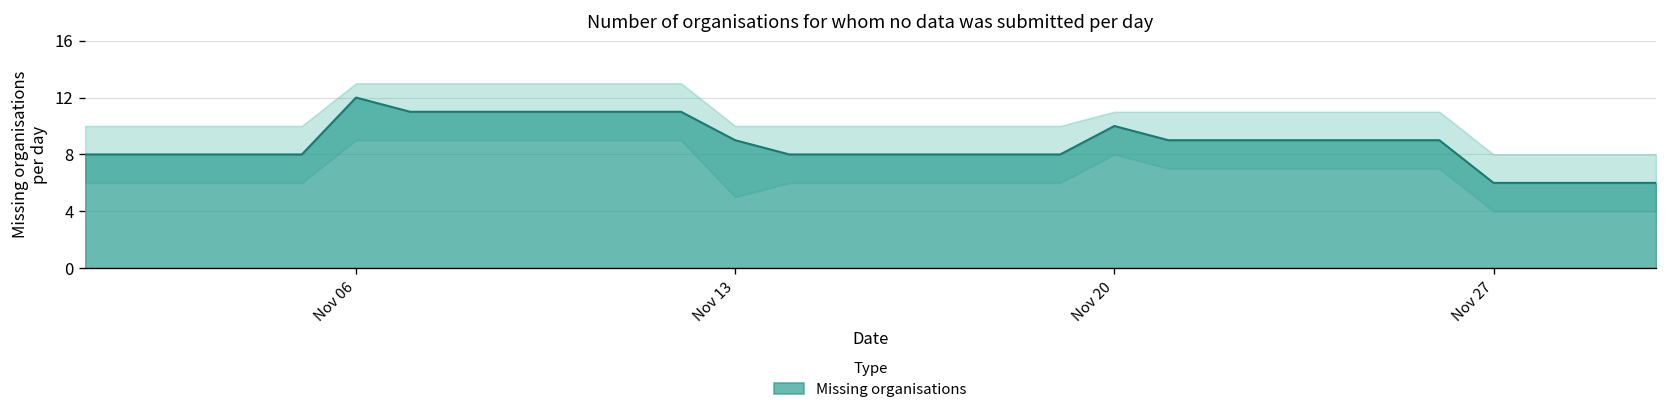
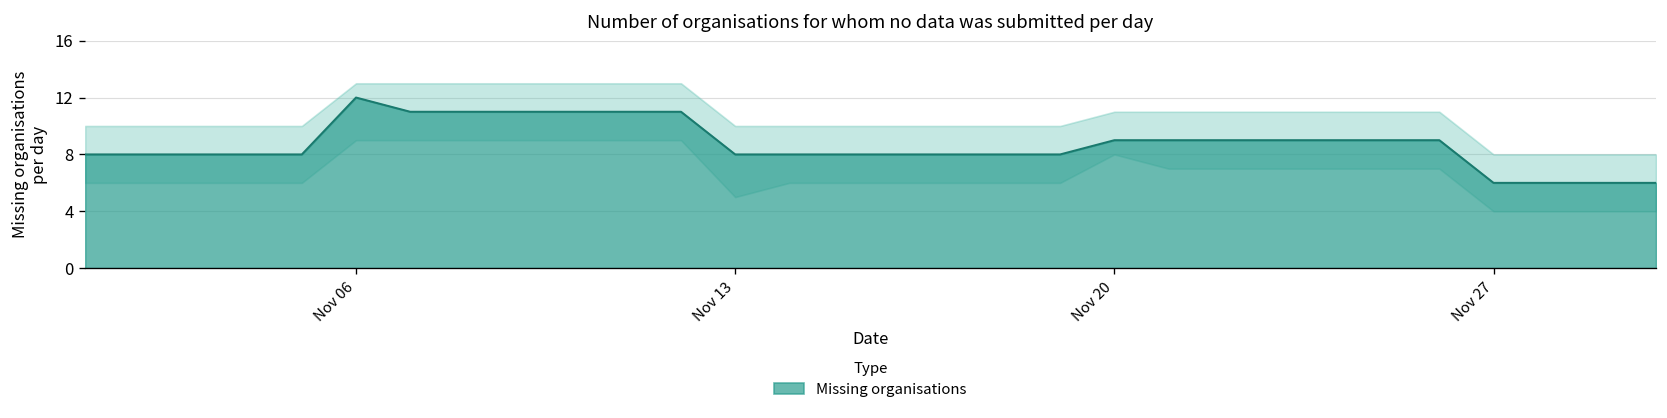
Missing organisations, Nov 13: 9 -> 8
Missing organisations, Nov 20: 10 -> 9
